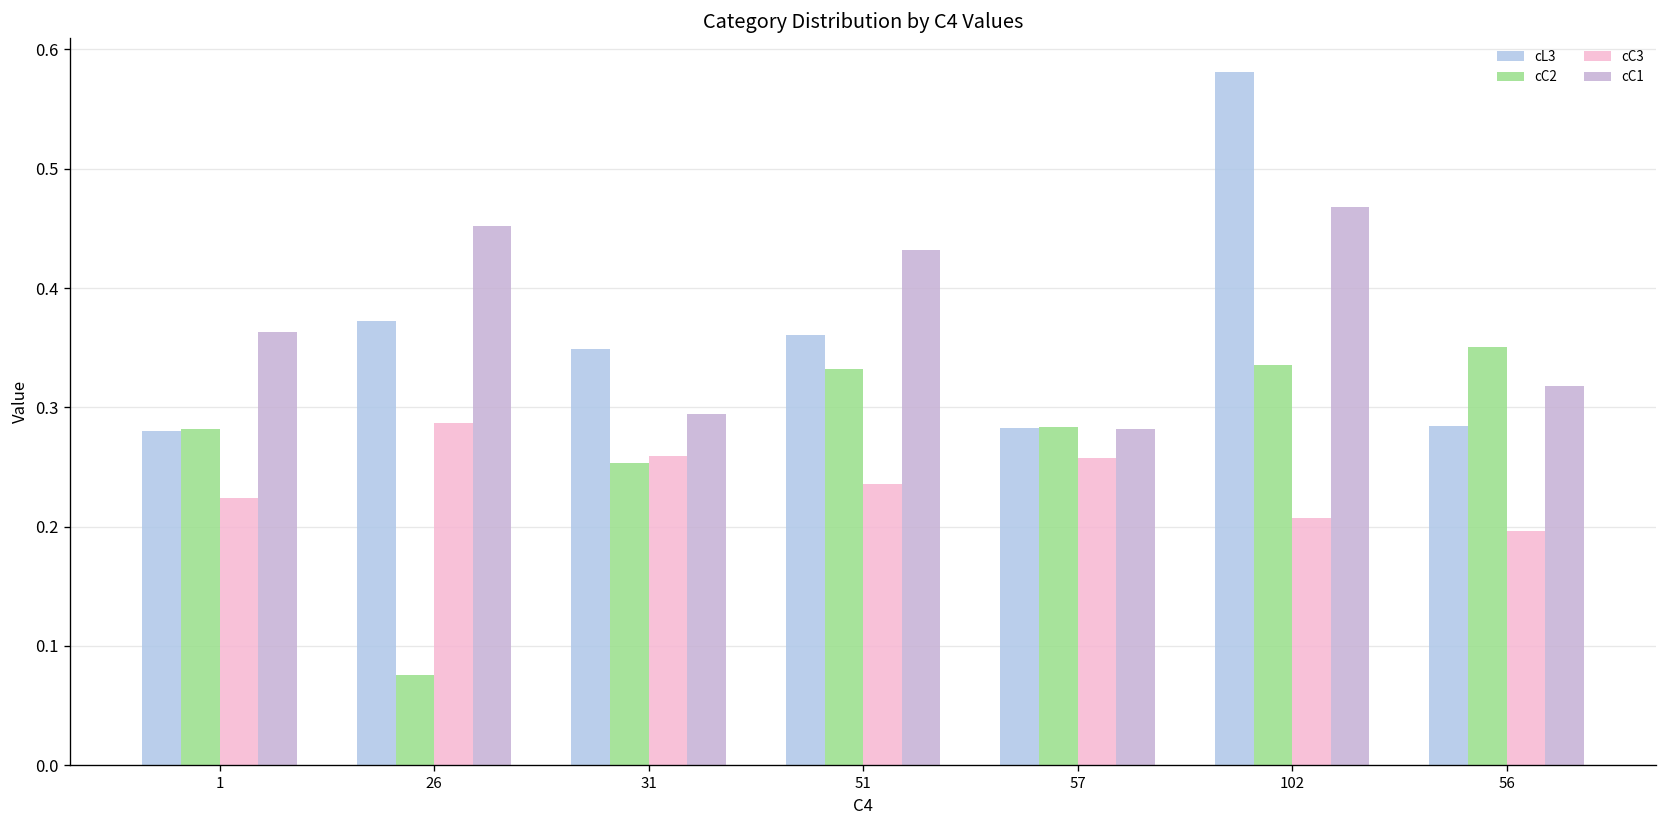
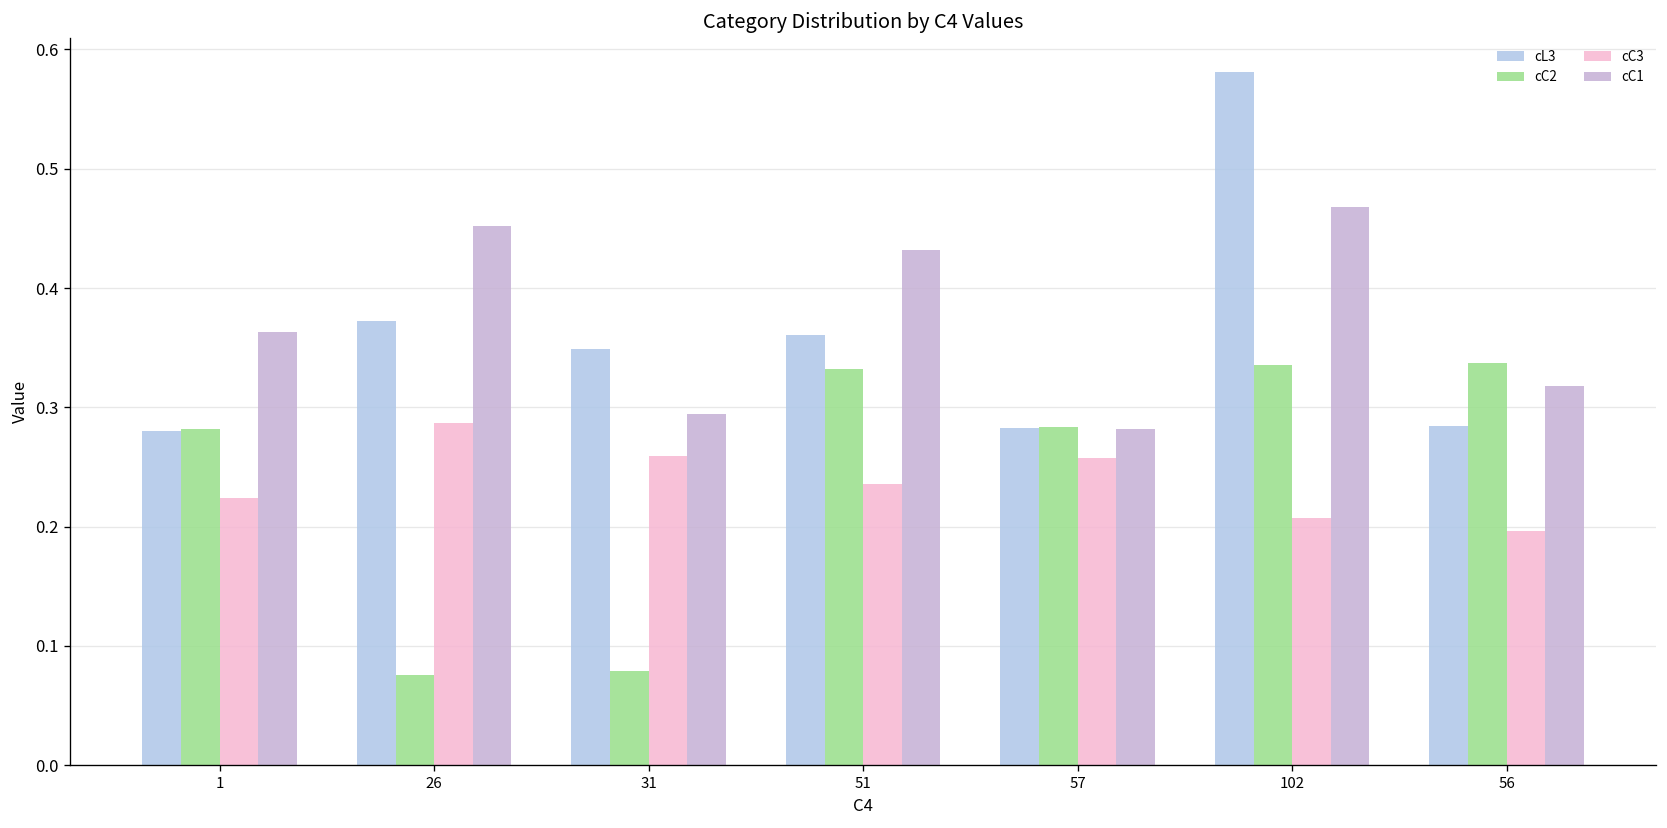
cC2, 31: 0.25 -> 0.08
cC2, 56: 0.35 -> 0.34
